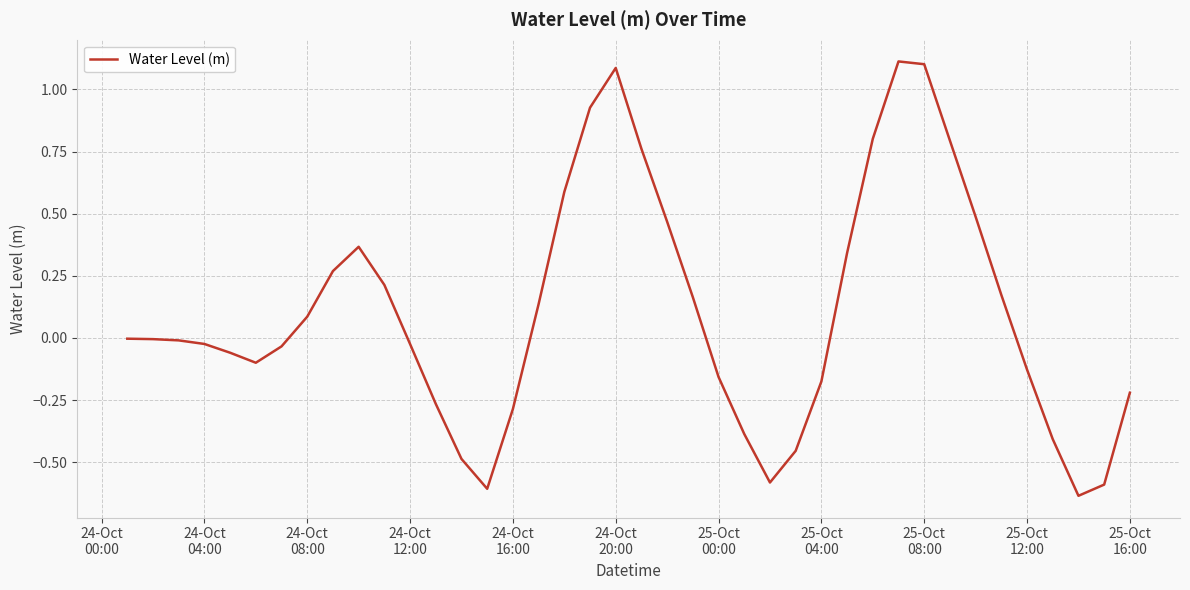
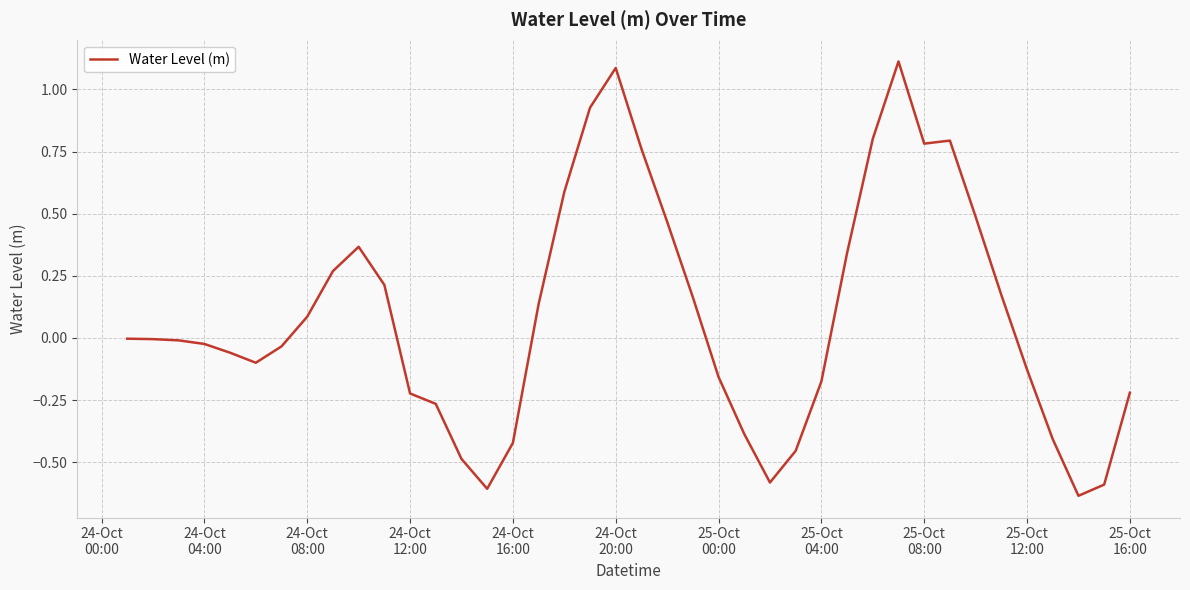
24-Oct 12:00: -0.02 -> -0.22
24-Oct 16:00: -0.29 -> -0.42
25-Oct 08:00: 1.10 -> 0.78
